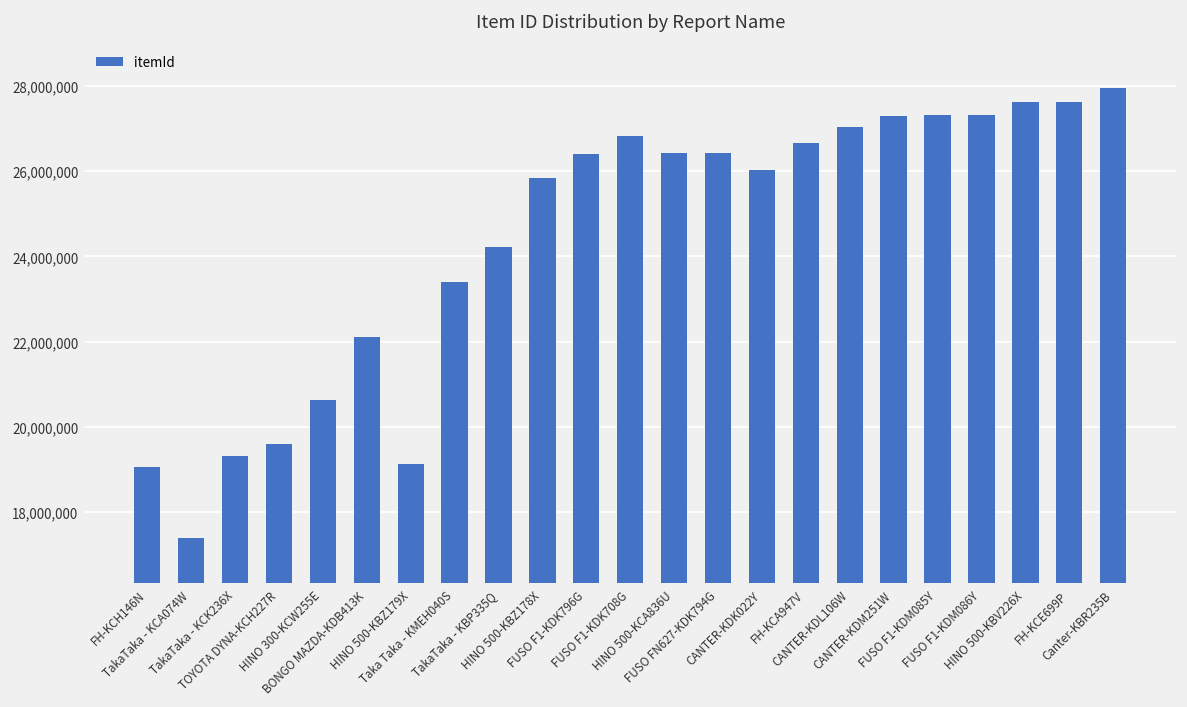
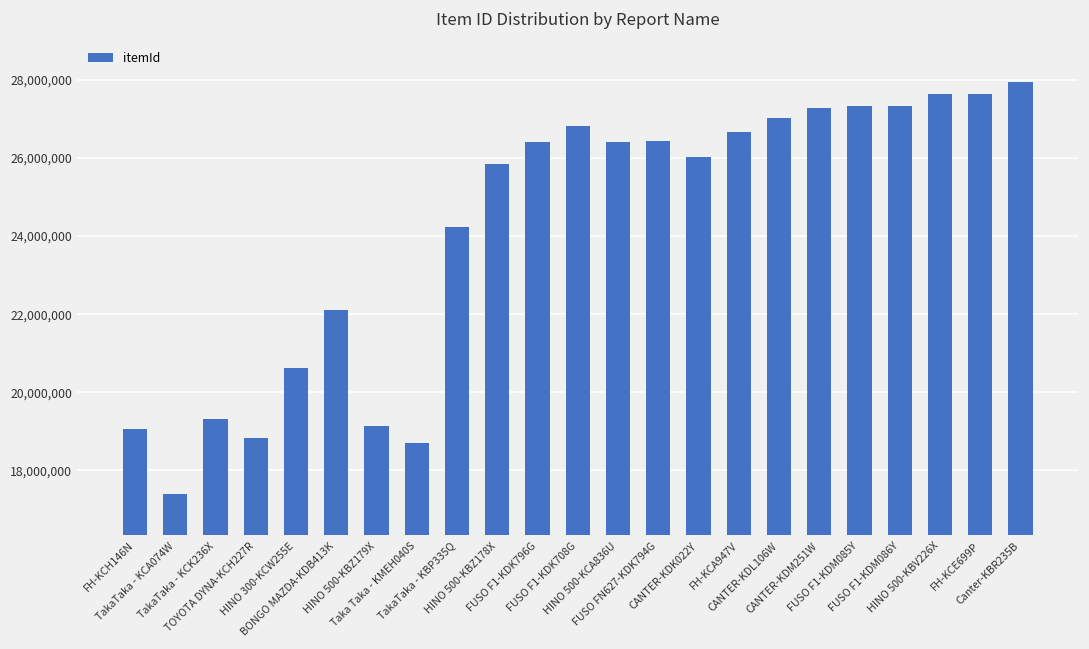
TOYOTA DYNA-KCH227R: 19,600,000 -> 18,800,000
Taka Taka - KMEH040S: 23,400,000 -> 18,700,000
